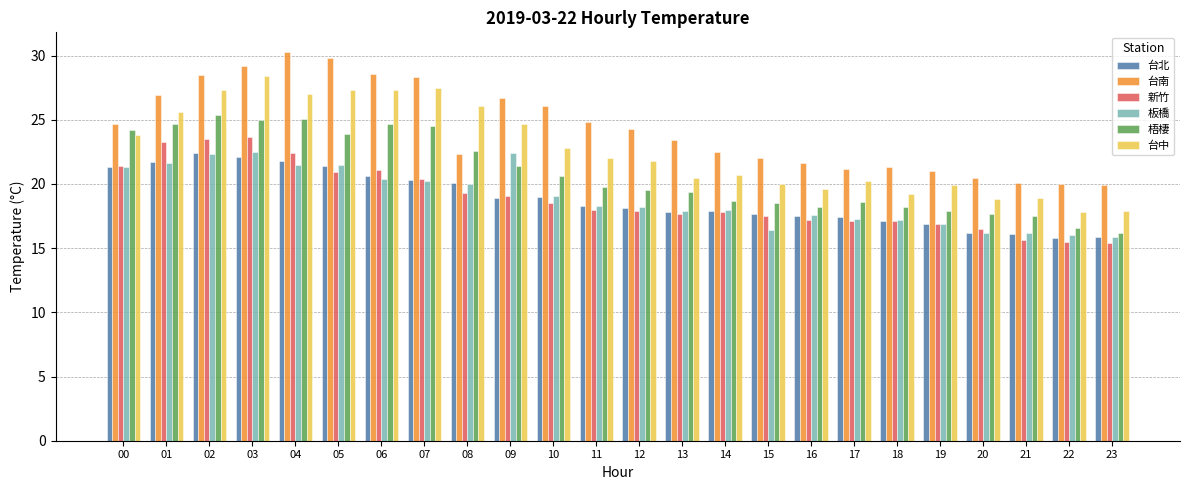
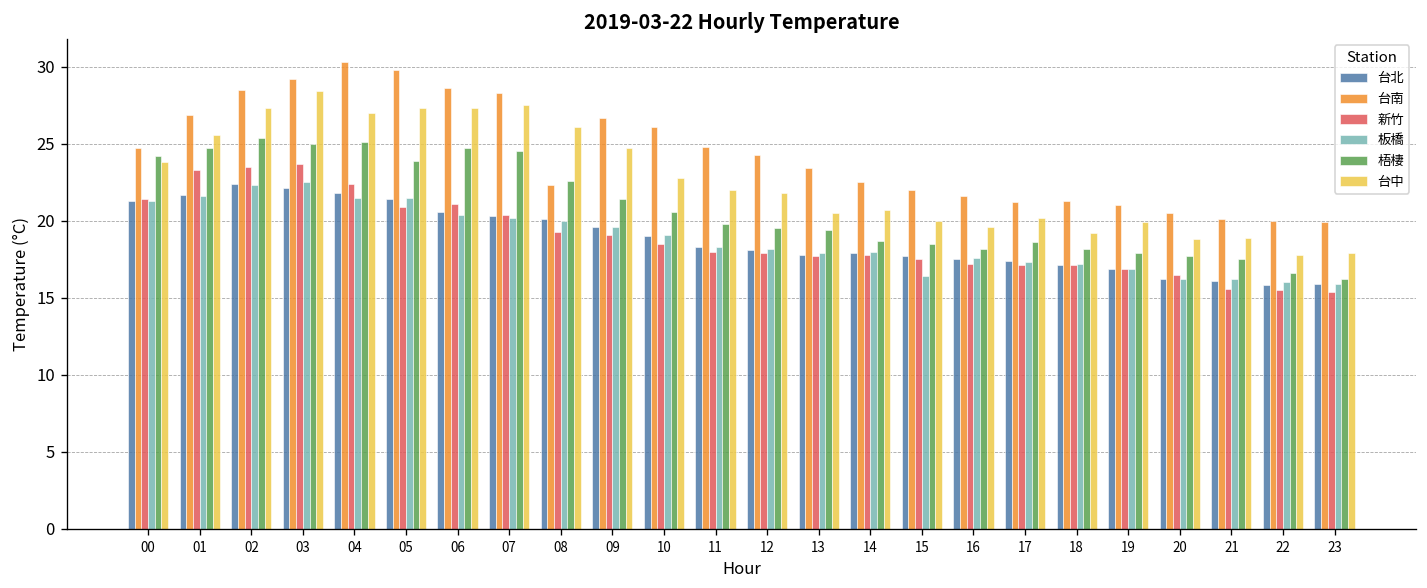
台北, 09: 18.9 -> 19.6
板橋, 09: 22.4 -> 19.6
